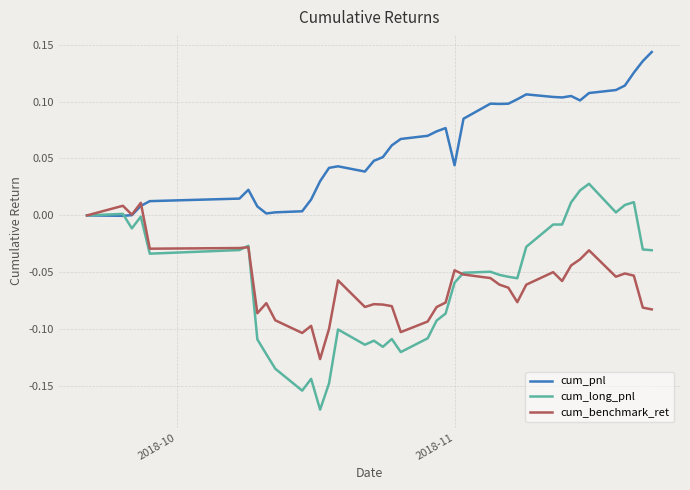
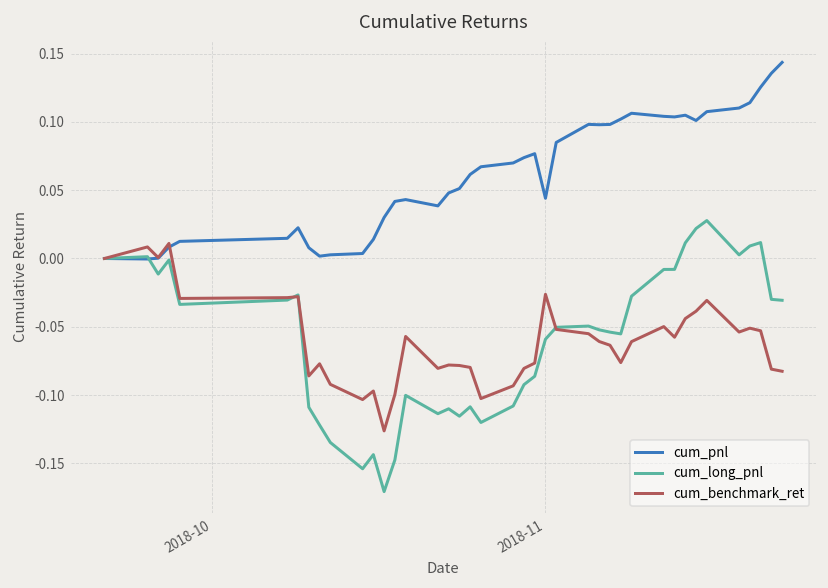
cum_benchmark_ret, 2018-11: -0.048 -> -0.026
